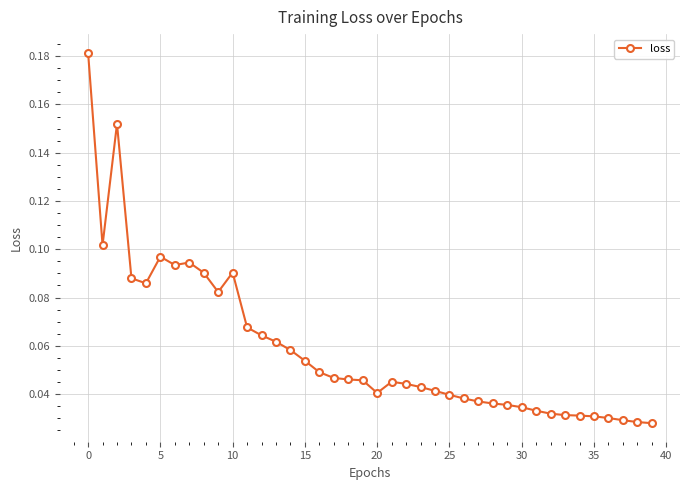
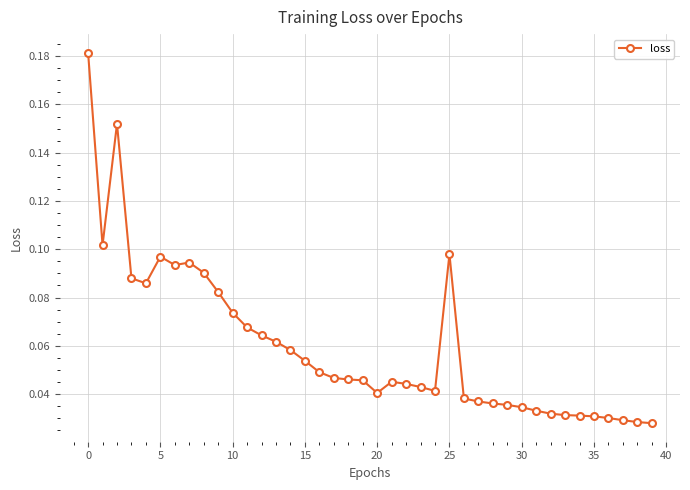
10: 0.090 -> 0.074
25: 0.040 -> 0.098
